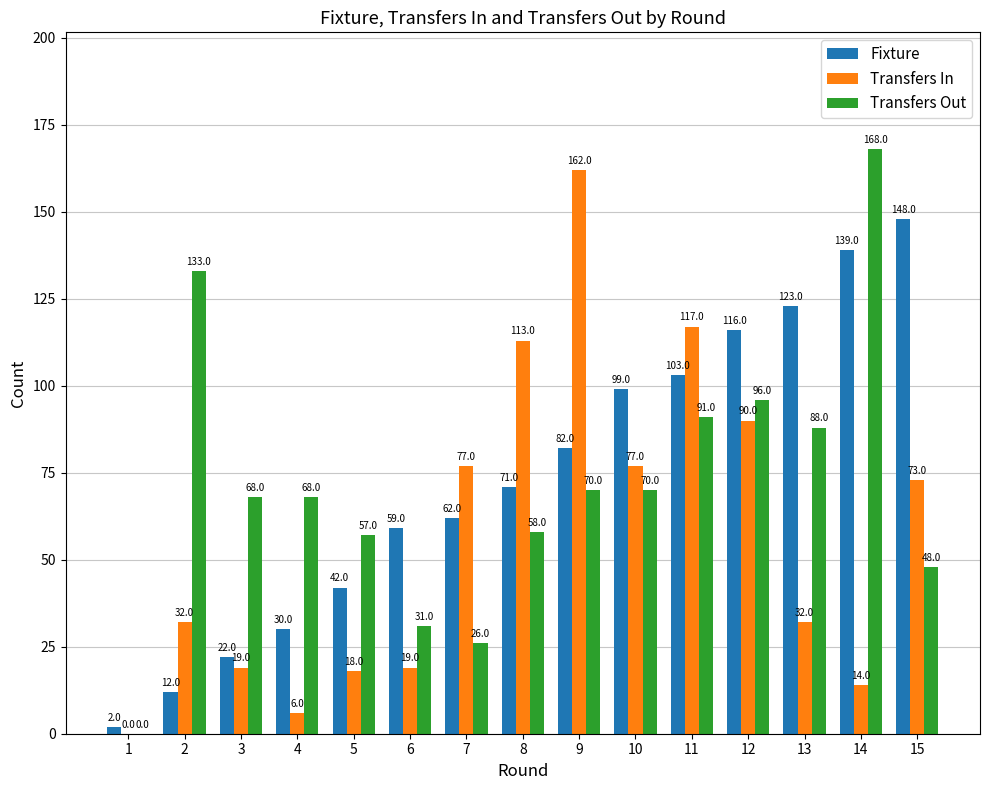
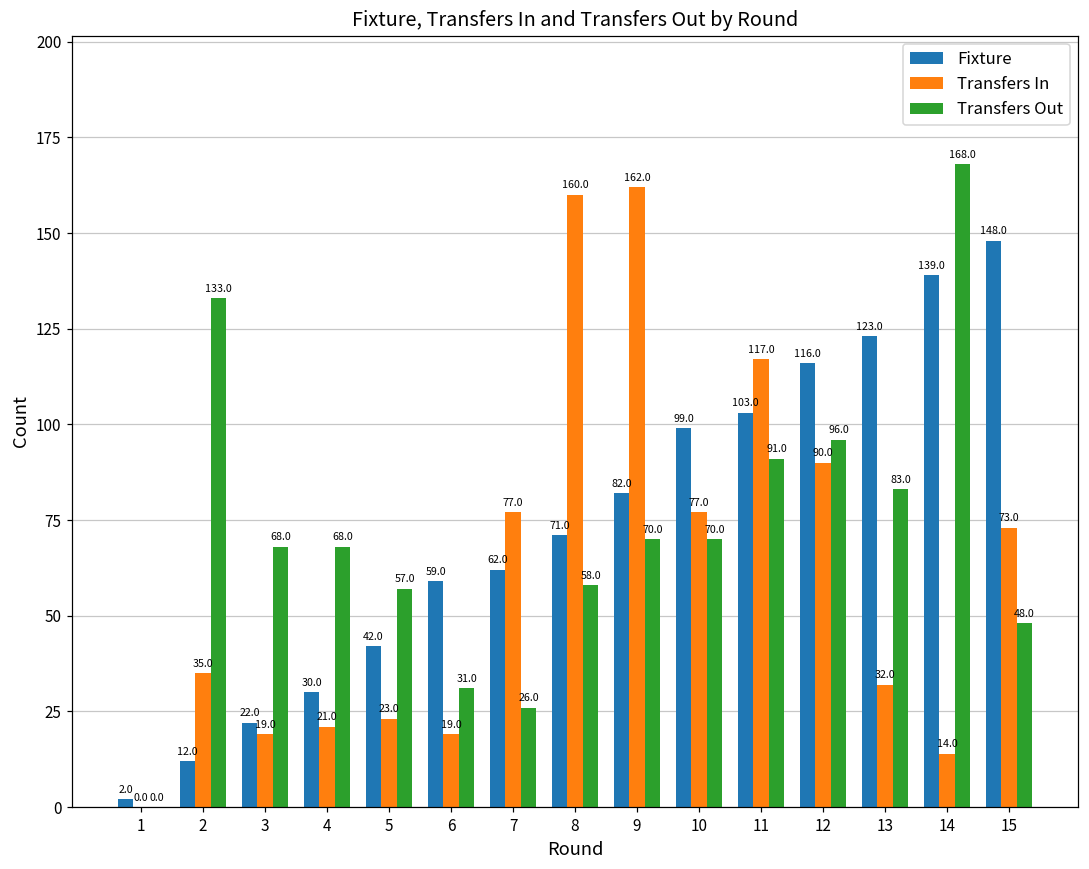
Transfers In, 2: 32.0 -> 35.0
Transfers In, 4: 6.0 -> 21.0
Transfers In, 5: 18.0 -> 23.0
Transfers In, 8: 113.0 -> 160.0
Transfers Out, 13: 88.0 -> 83.0
